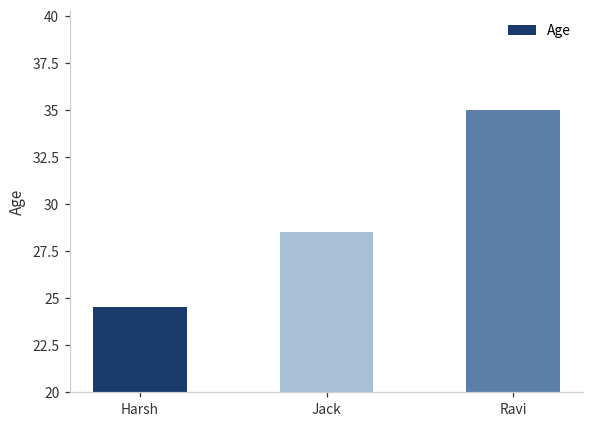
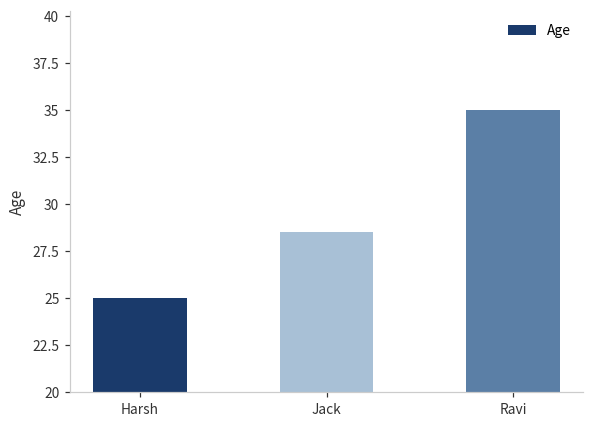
Harsh: 24.5 -> 25.0
